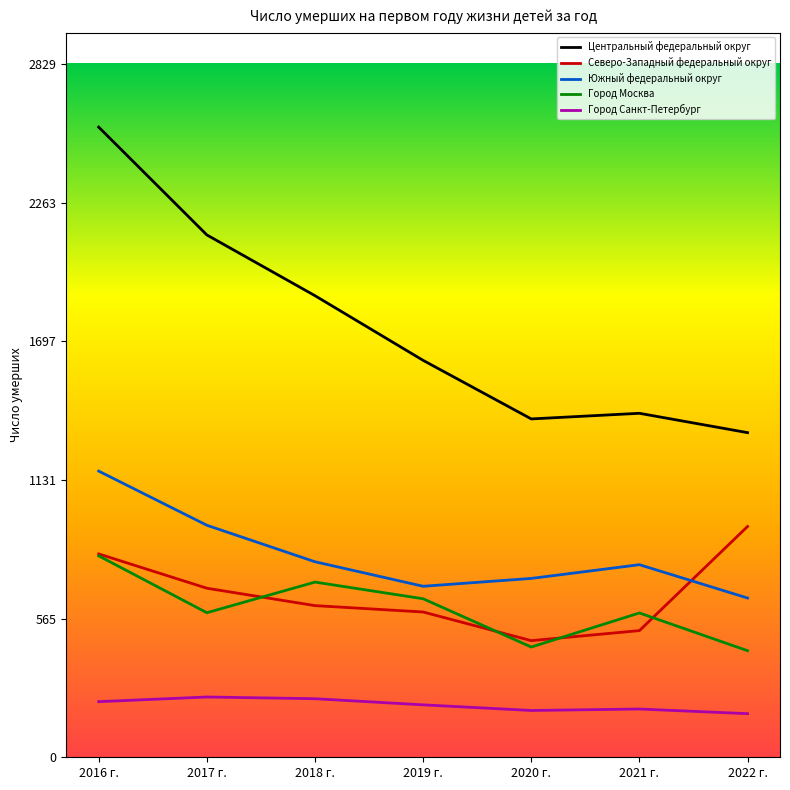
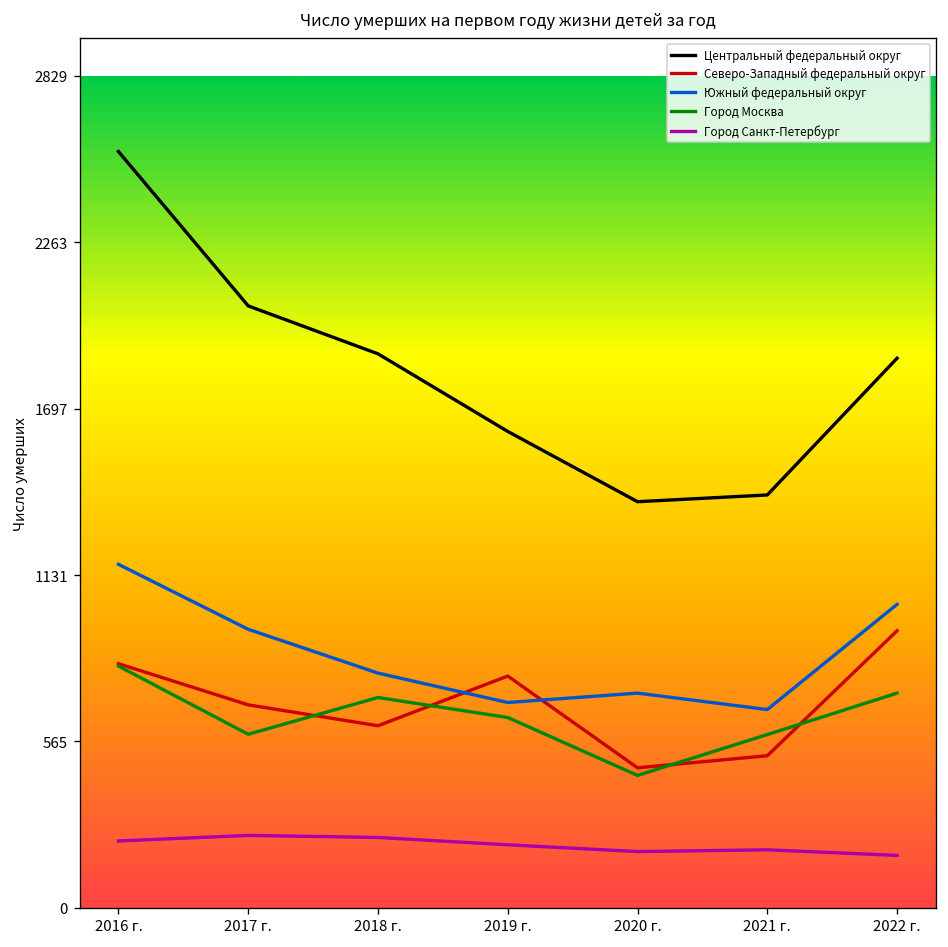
Центральный федеральный округ, 2017 г.: 2130 -> 2050
Северо-Западный федеральный округ, 2019 г.: 590 -> 790
Южный федеральный округ, 2021 г.: 790 -> 670
Центральный федеральный округ, 2022 г.: 1330 -> 1870
Южный федеральный округ, 2022 г.: 650 -> 1030
Город Москва, 2022 г.: 440 -> 730
